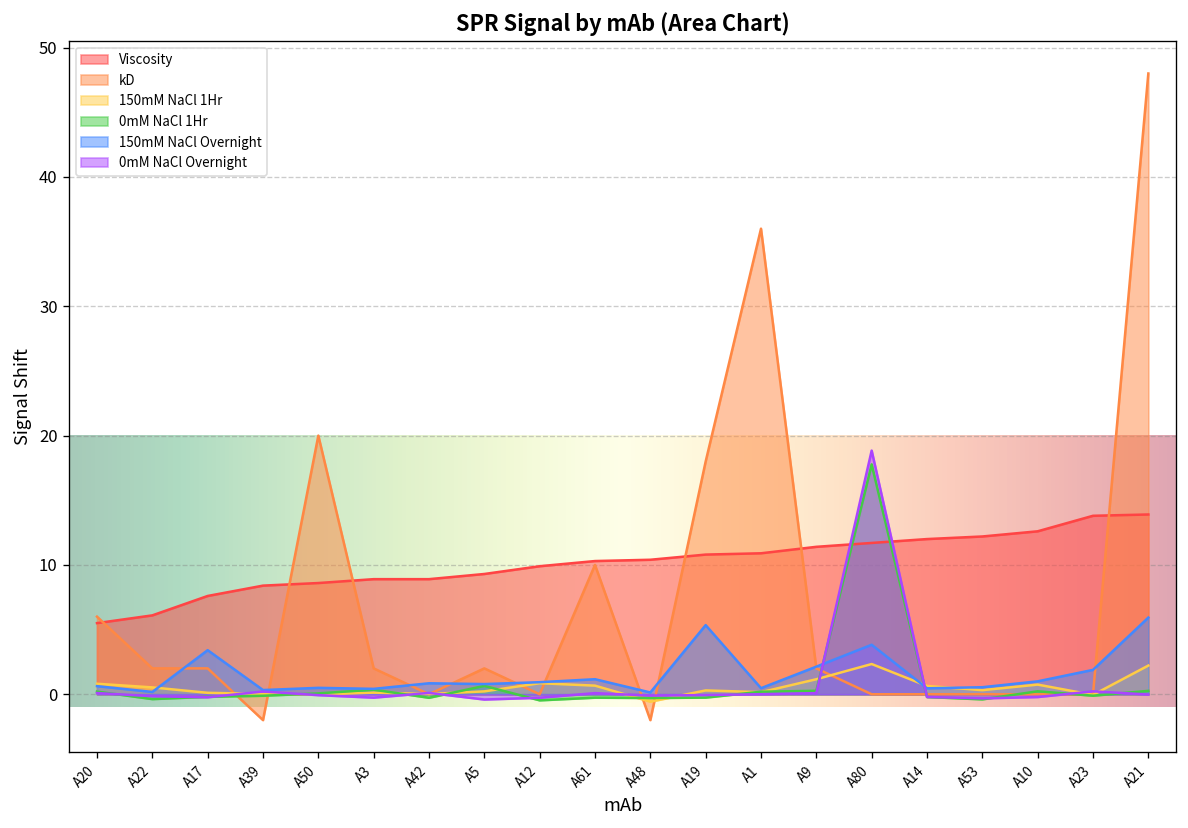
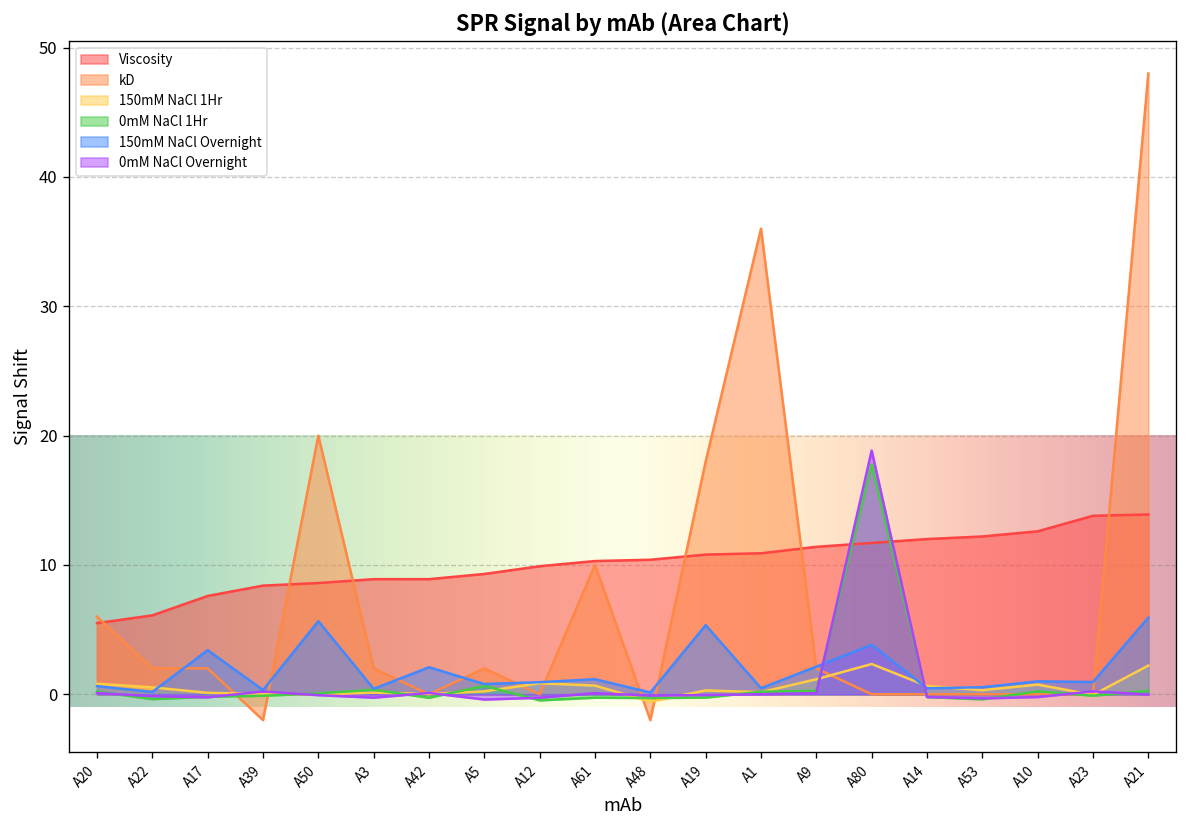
150mM NaCl Overnight, A50: 0.5 -> 5.6
150mM NaCl Overnight, A42: 0.8 -> 2.1
150mM NaCl Overnight, A23: 1.9 -> 0.9
